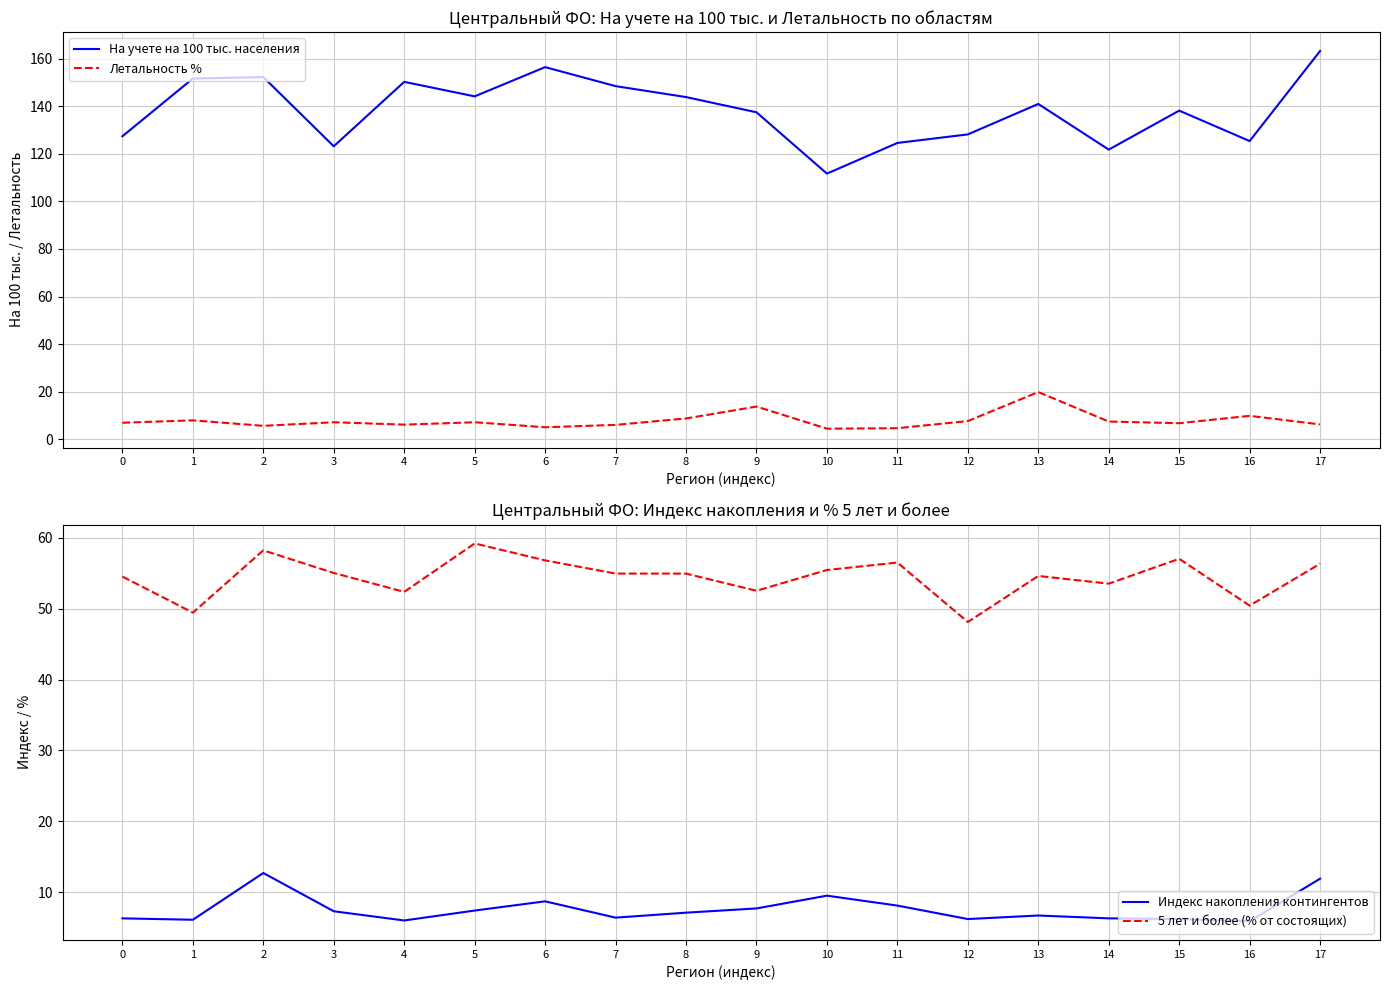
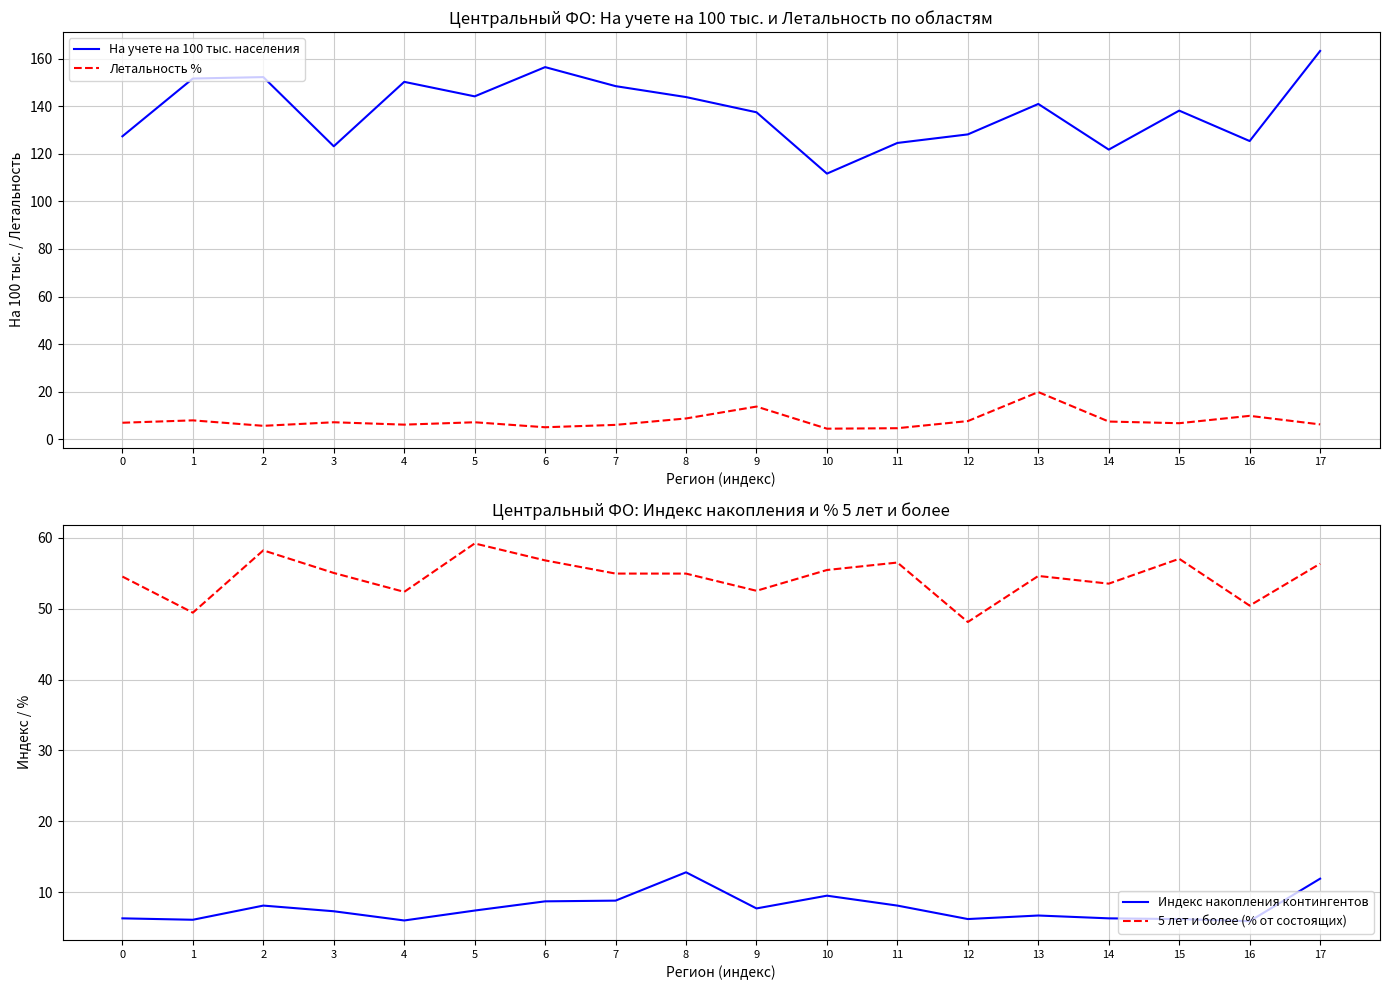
Центральный ФО: Индекс накопления и % 5 лет и более, Индекс накопления контингентов, 2: 13 -> 8
Центральный ФО: Индекс накопления и % 5 лет и более, Индекс накопления контингентов, 7: 6 -> 9
Центральный ФО: Индекс накопления и % 5 лет и более, Индекс накопления контингентов, 8: 7 -> 13
